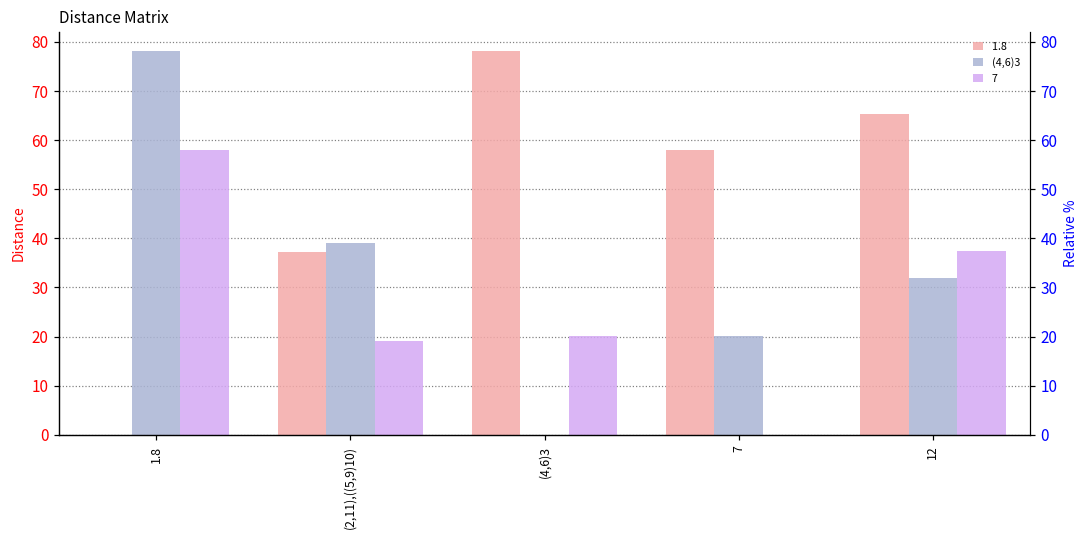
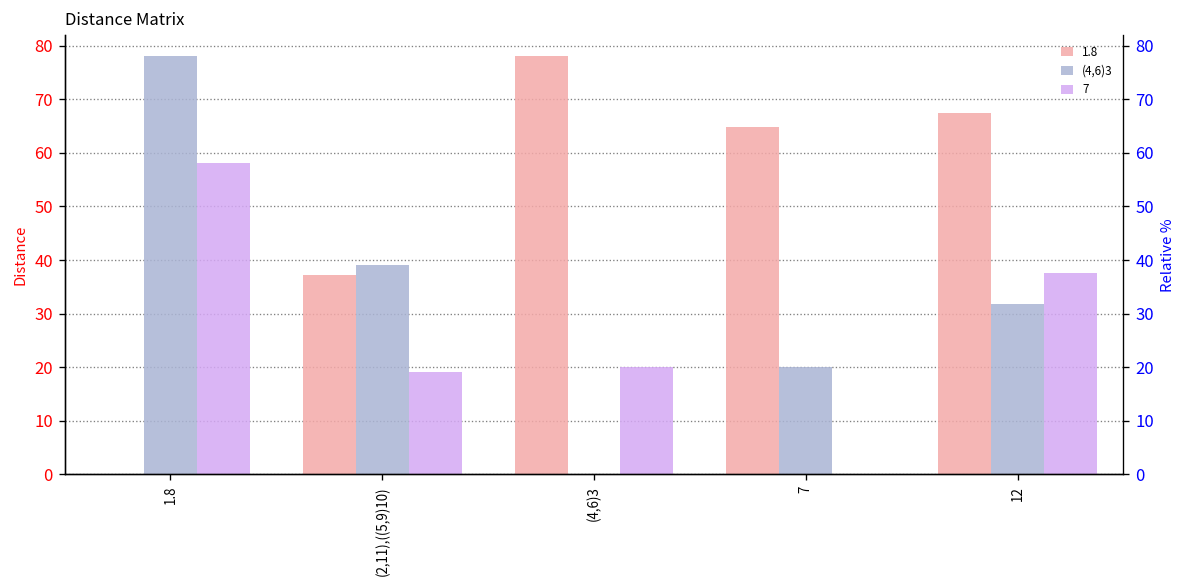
1.8, 7: 58 -> 65
1.8, 12: 65 -> 67
